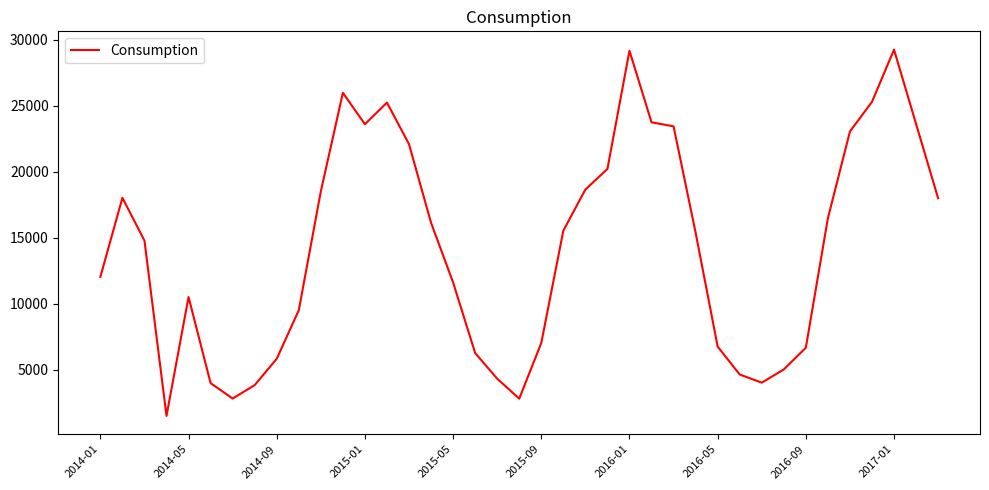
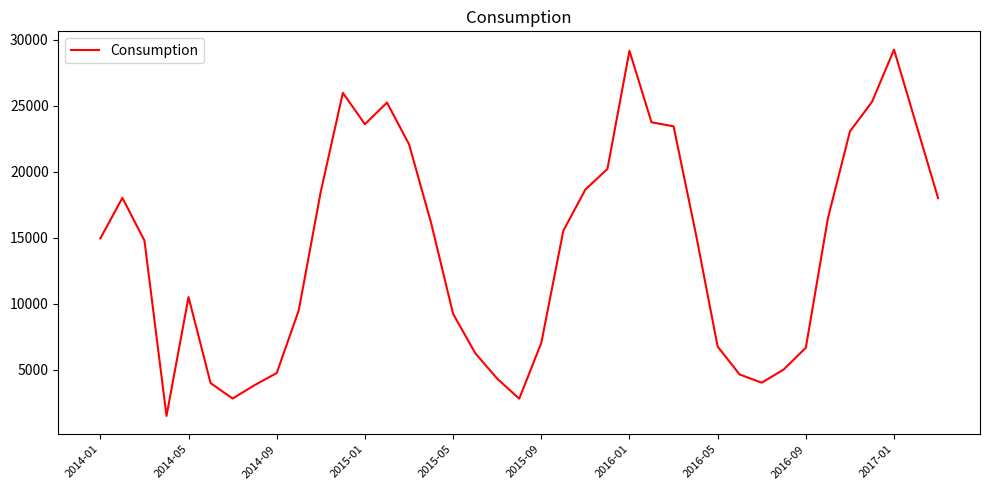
2014-01: 12000 -> 15000
2014-09: 5800 -> 4800
2015-05: 11600 -> 9200
